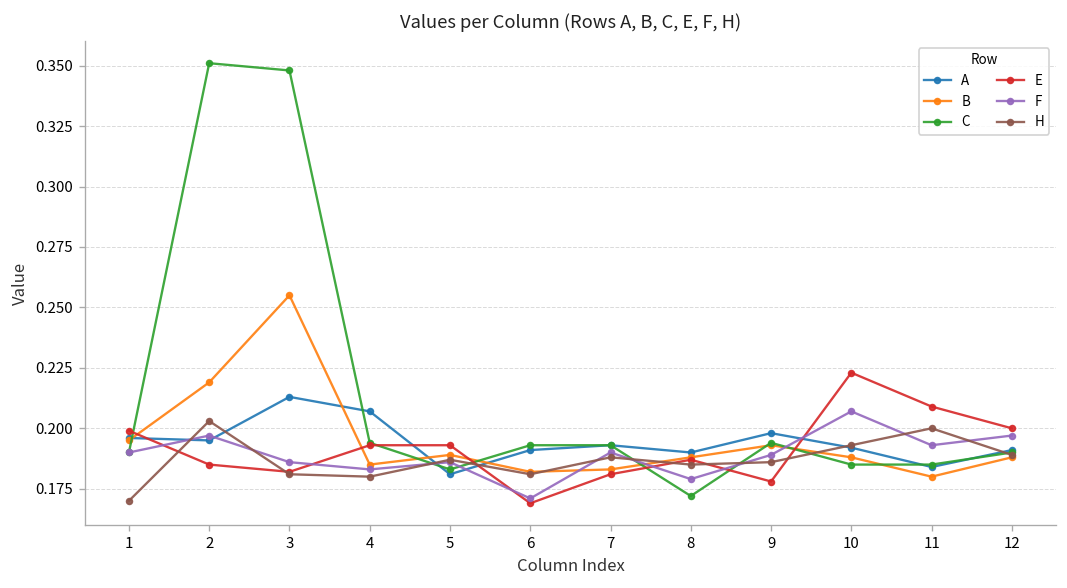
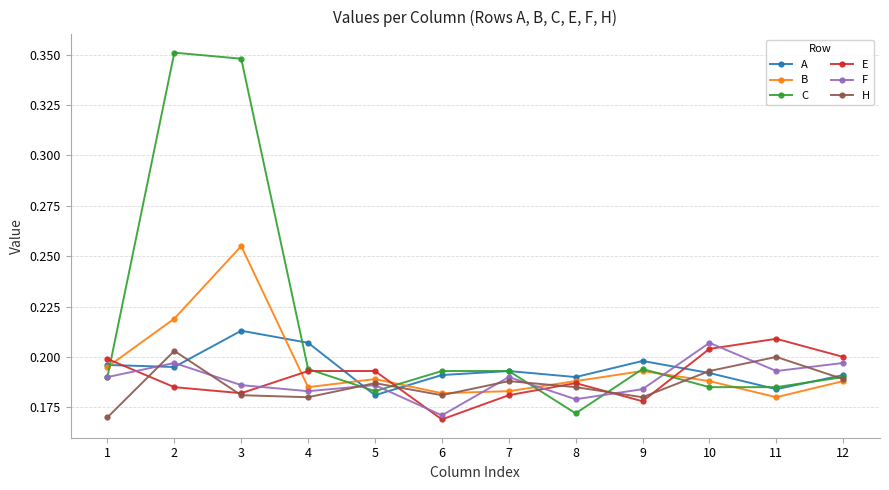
F, 9: 0.189 -> 0.184
H, 9: 0.186 -> 0.180
E, 10: 0.223 -> 0.204
